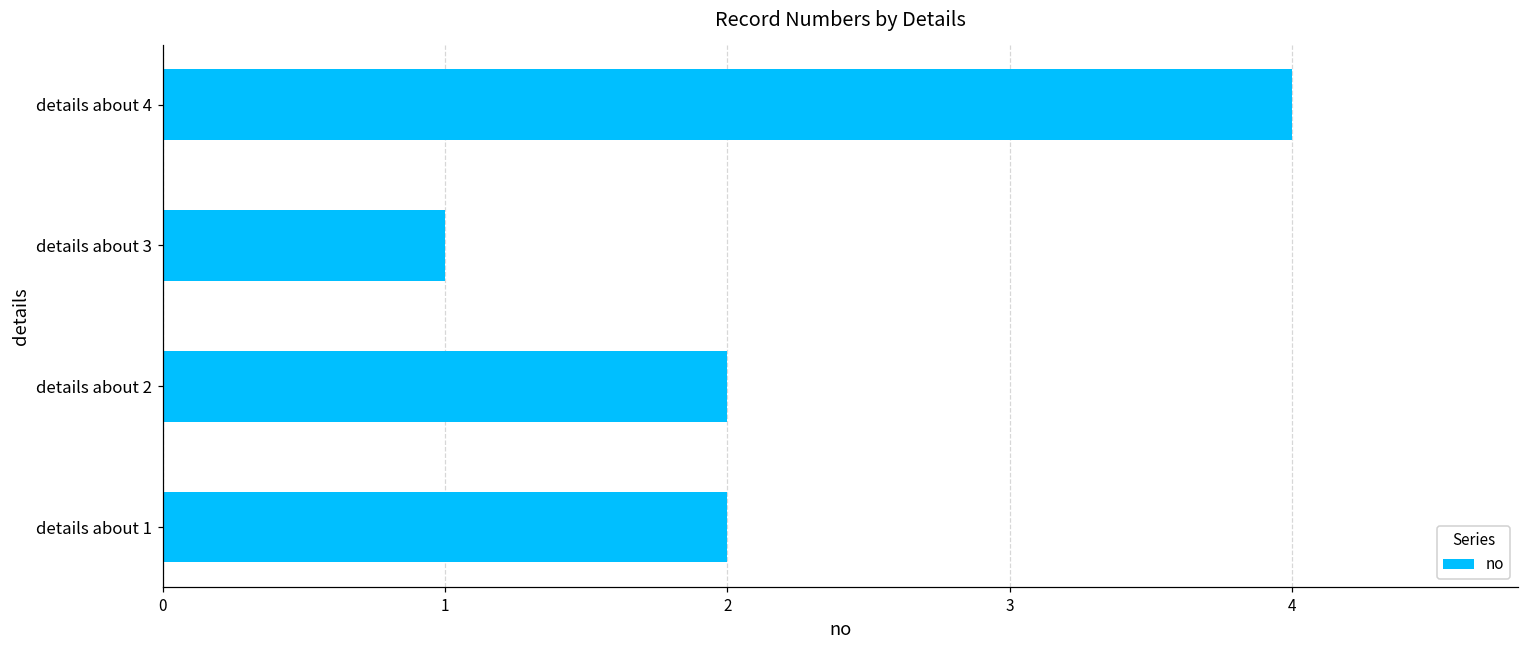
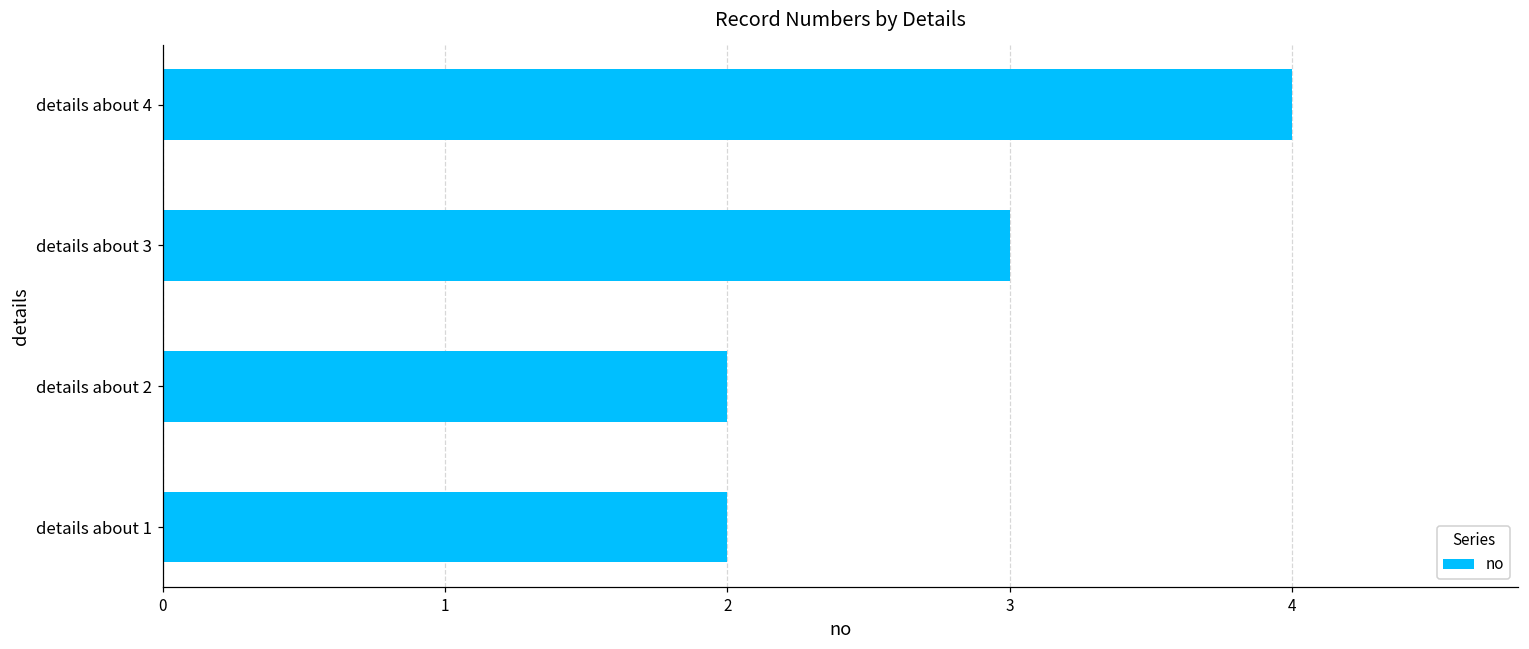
details about 3: 1 -> 3
